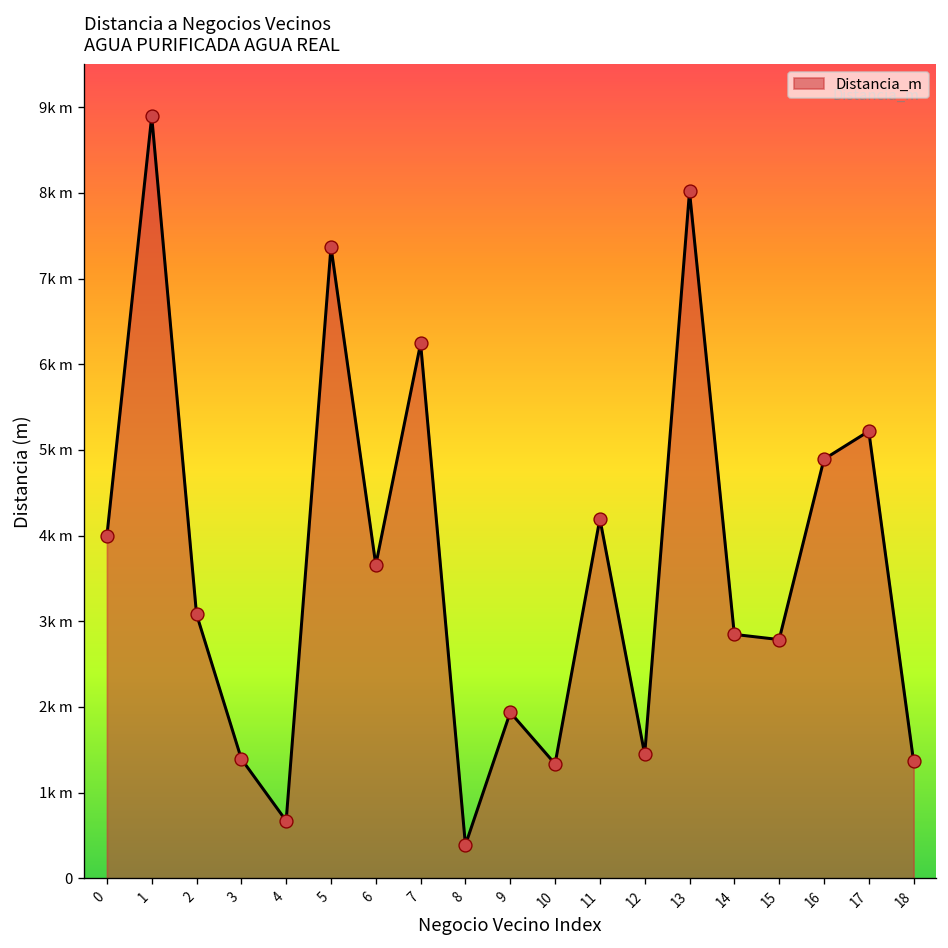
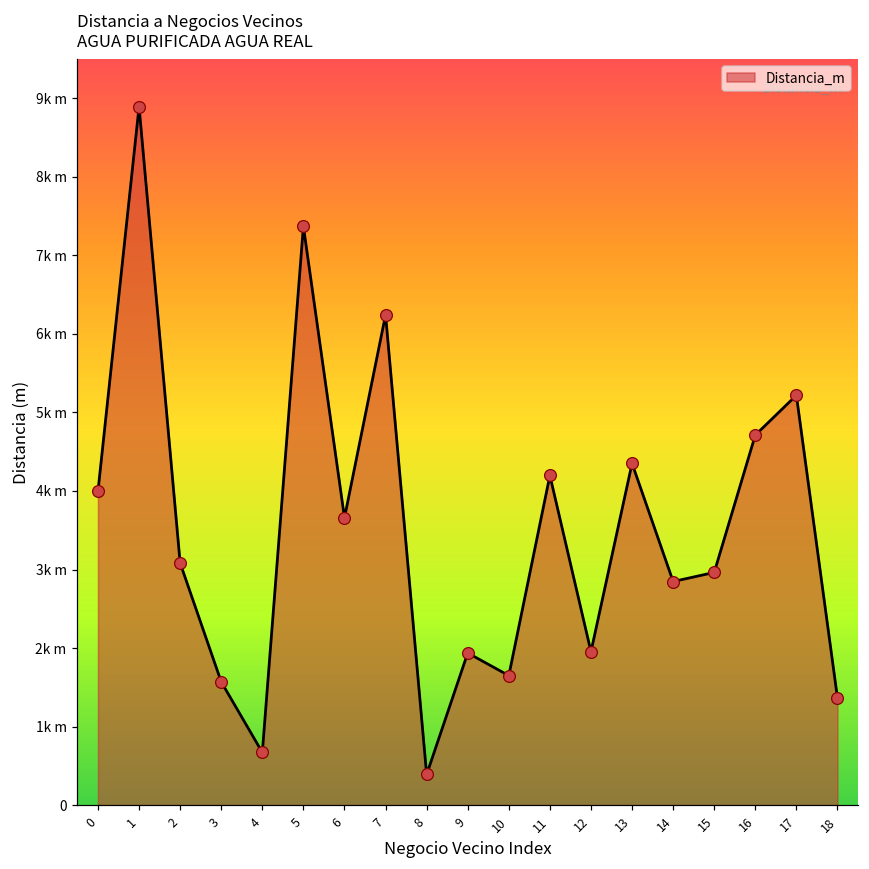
3: 1.4k m -> 1.6k m
10: 1.3k m -> 1.6k m
12: 1.4k m -> 2.0k m
13: 8.0k m -> 4.4k m
15: 2.8k m -> 3.0k m
16: 4.9k m -> 4.7k m
